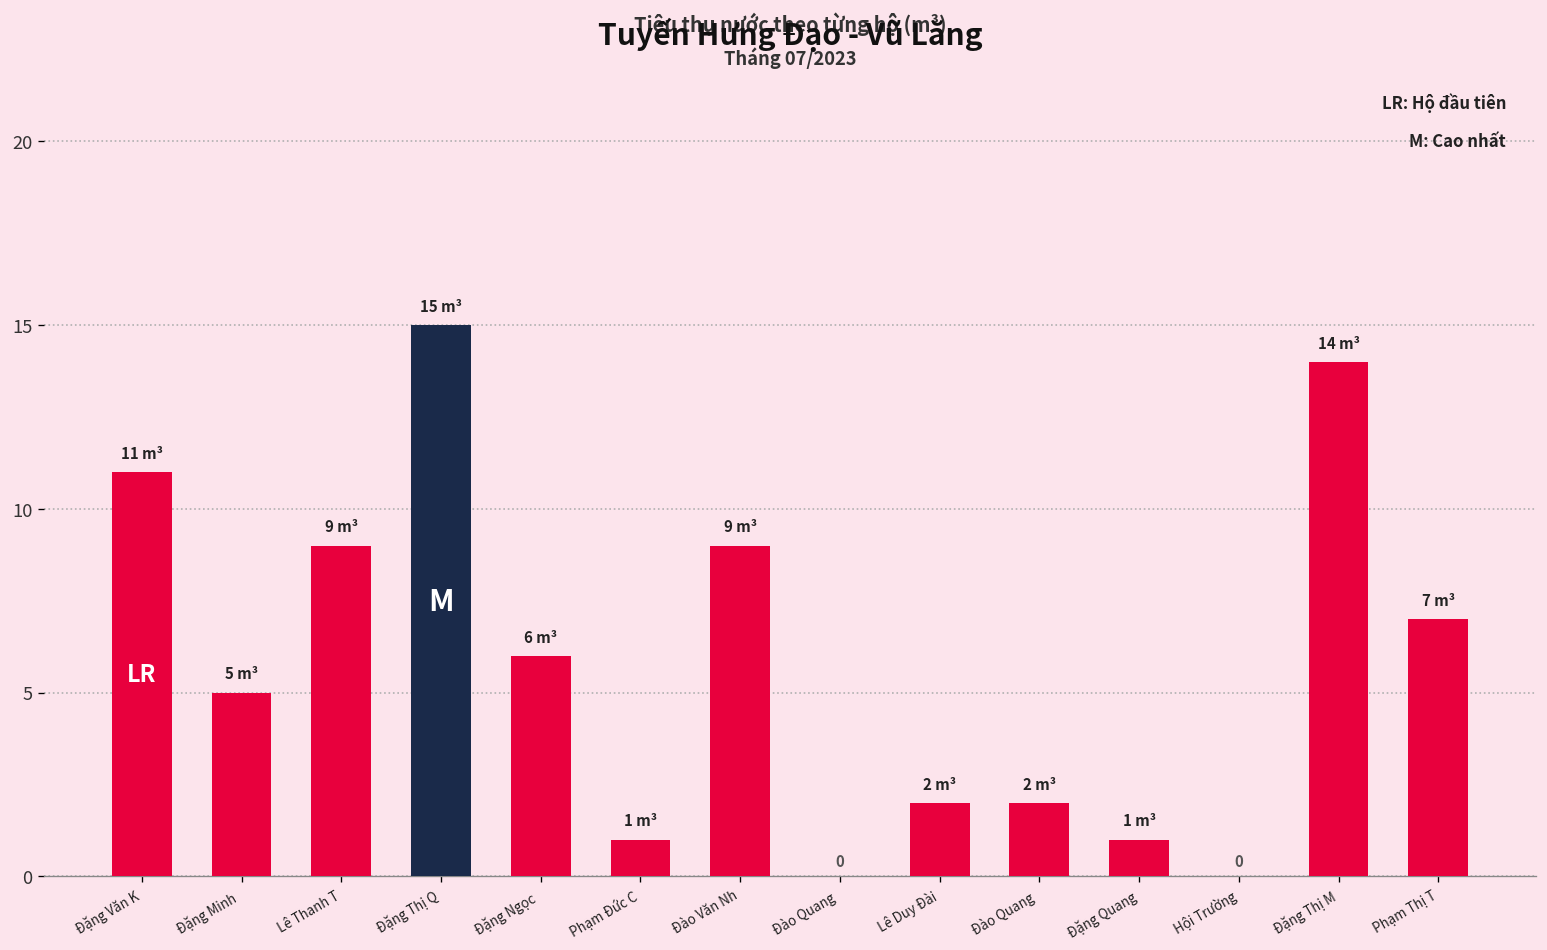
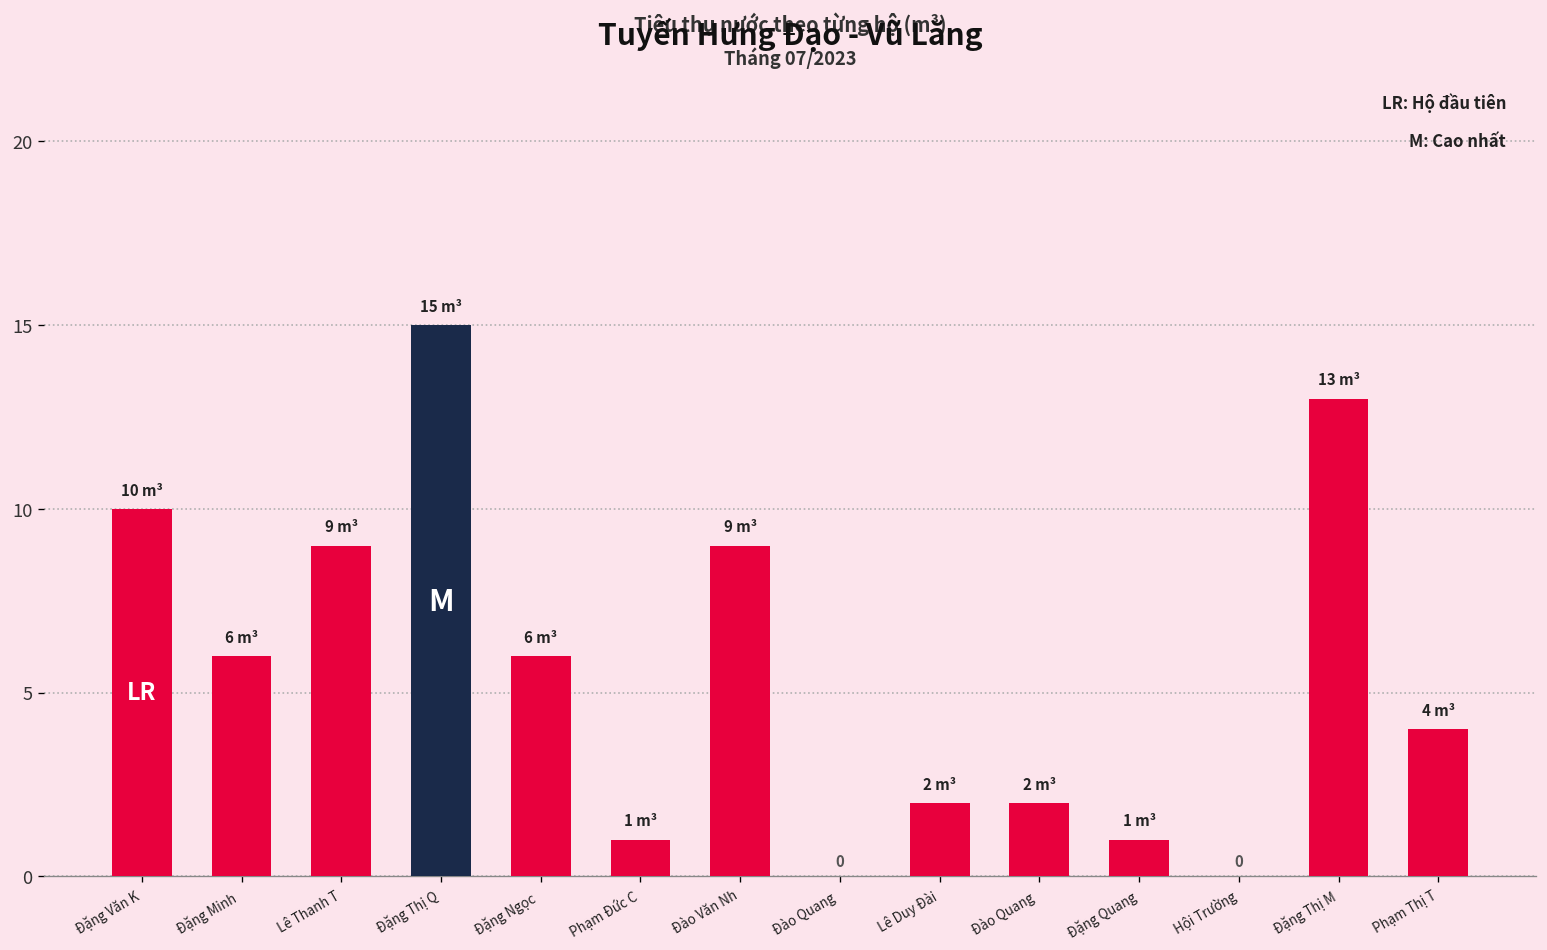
Đặng Văn K: 11 -> 10
Đặng Minh: 5 -> 6
Đặng Thị M: 14 -> 13
Phạm Thị T: 7 -> 4
